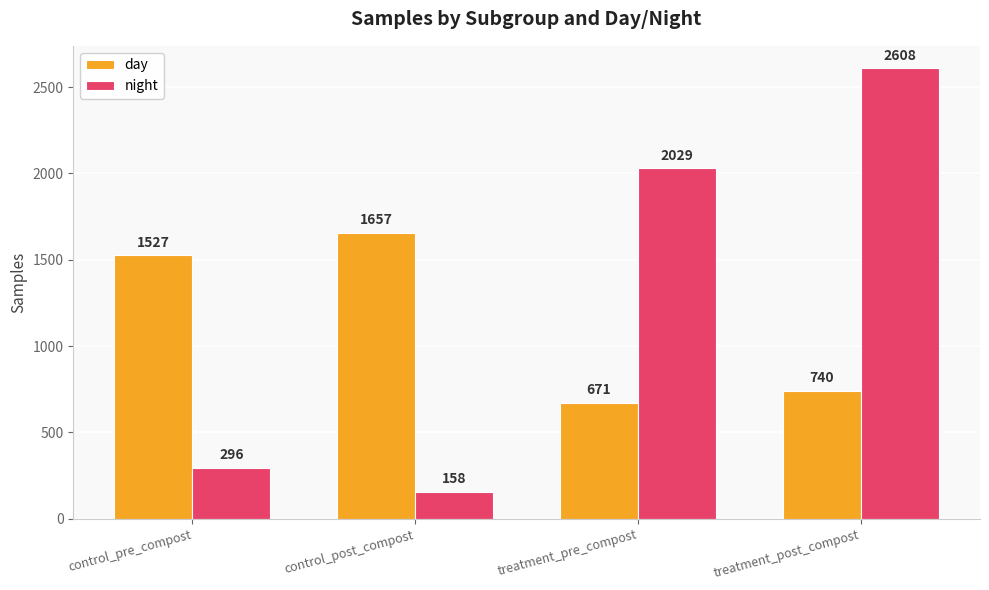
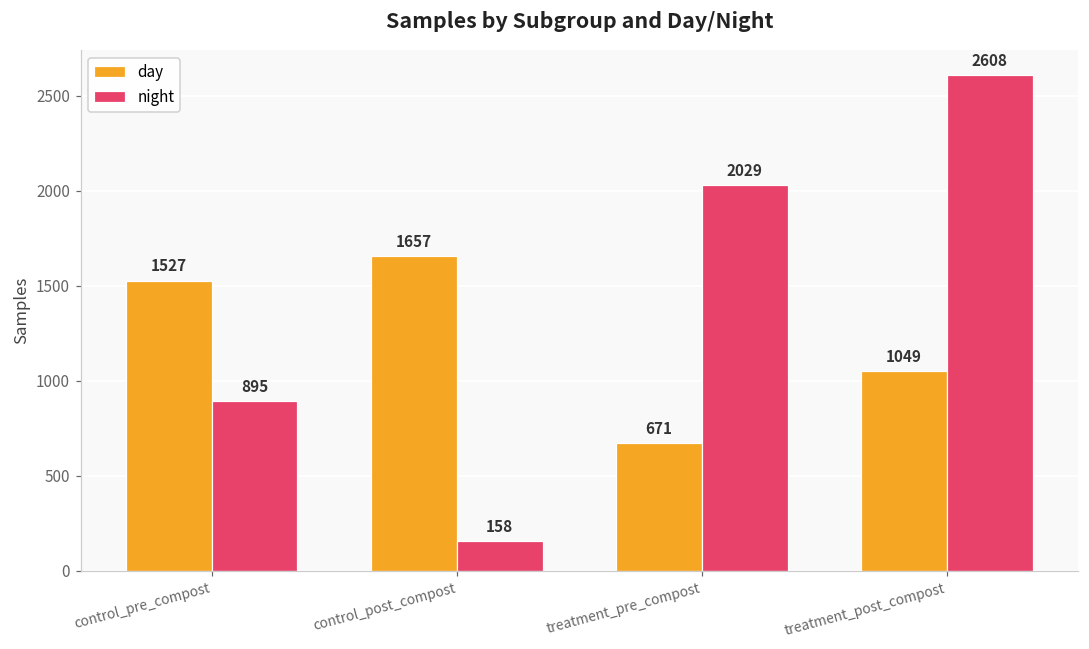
night, control_pre_compost: 296 -> 895
day, treatment_post_compost: 740 -> 1049
